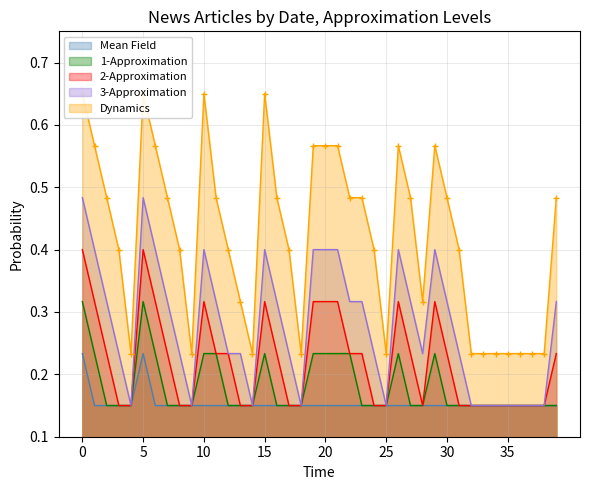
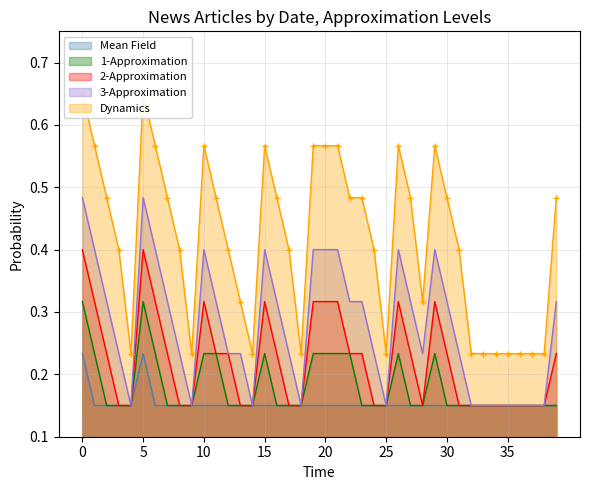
Dynamics, 10: 0.65 -> 0.57
Dynamics, 15: 0.65 -> 0.57
